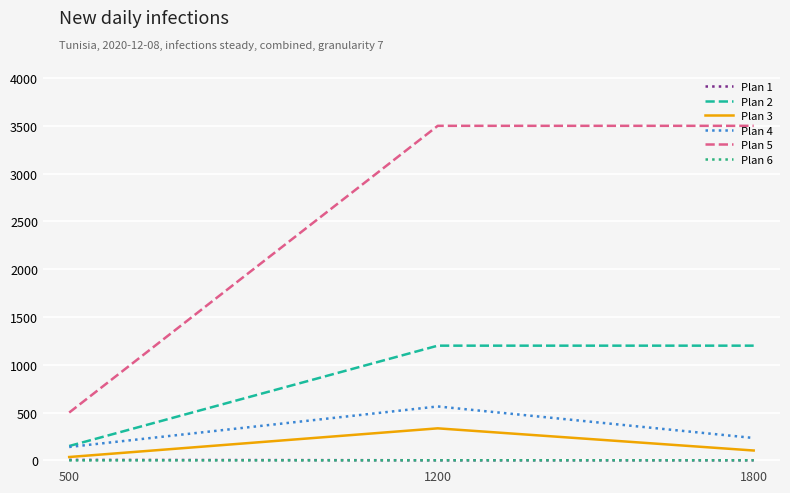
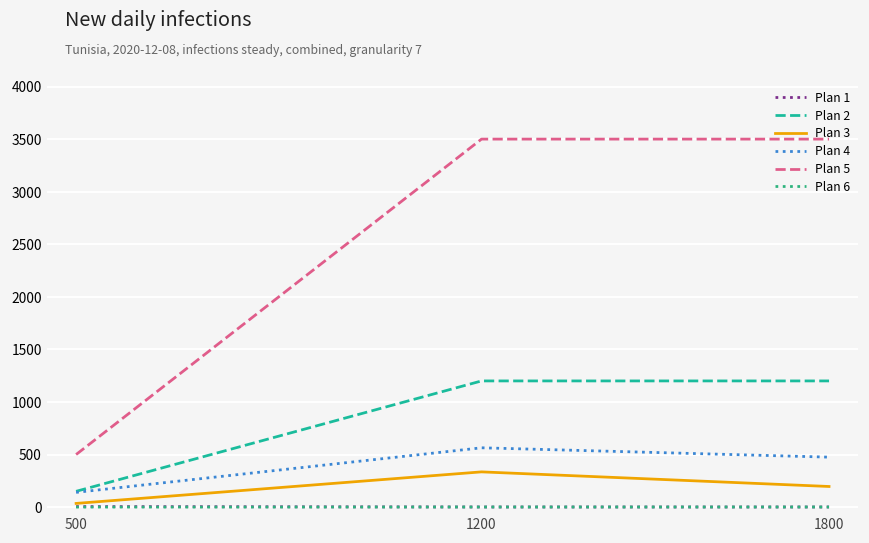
Plan 3, 1800: 100 -> 200
Plan 4, 1800: 200 -> 500
